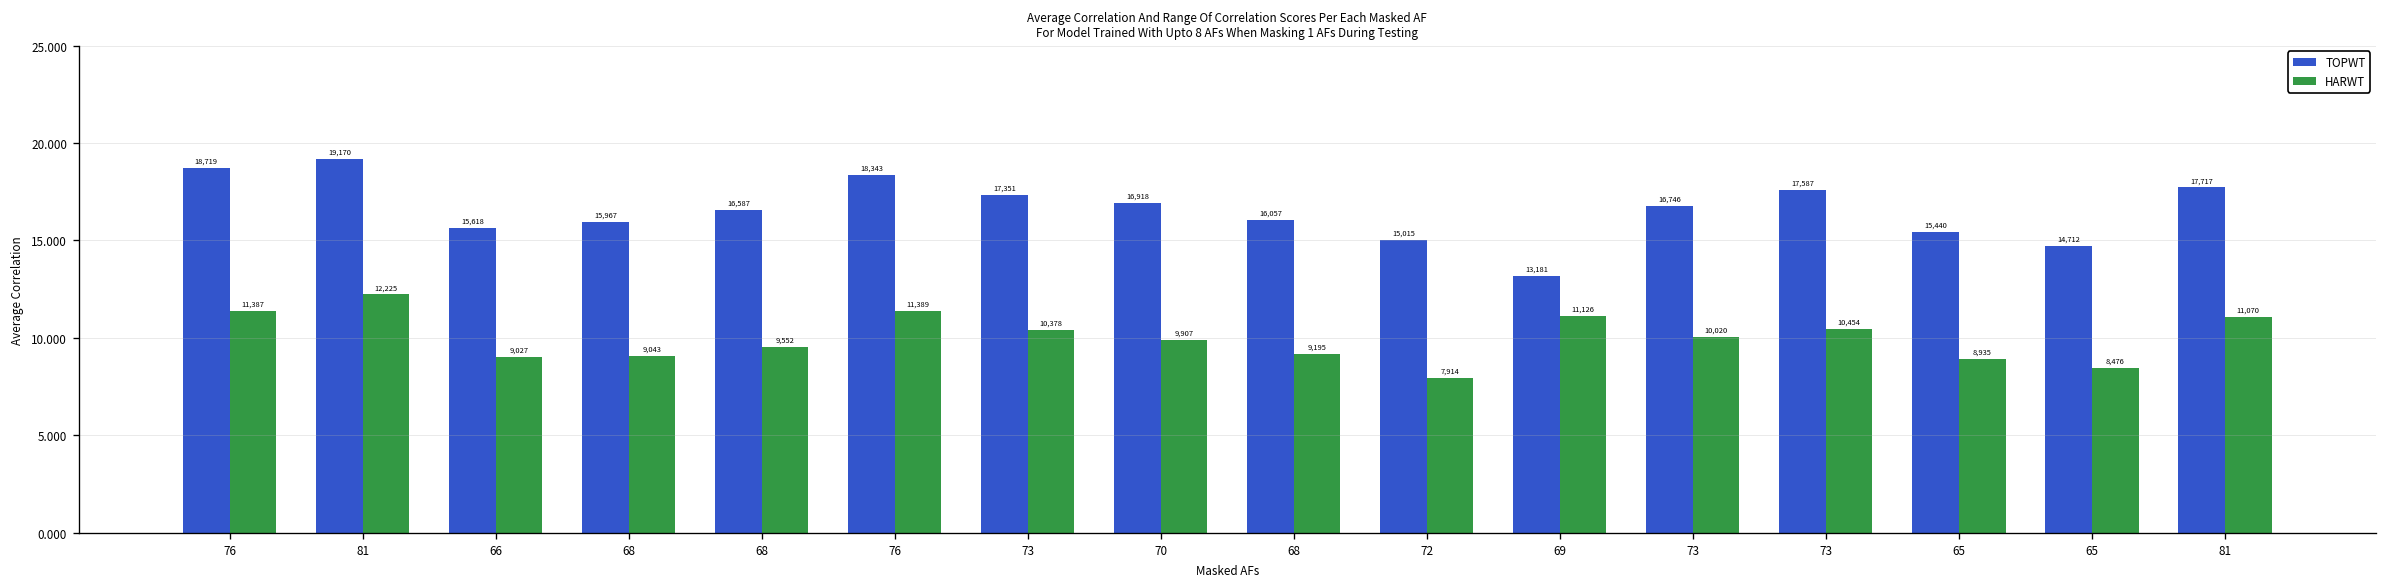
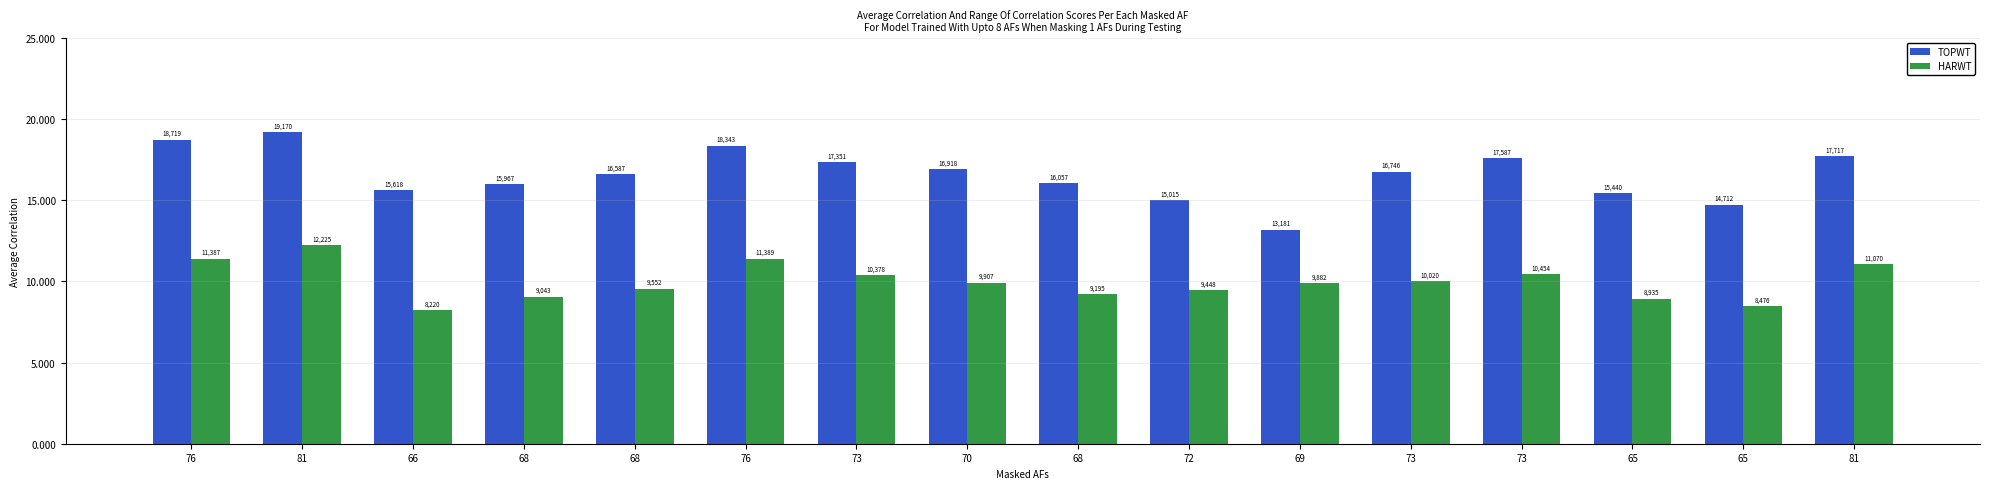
HARWT, 66: 9,027 -> 8,220
HARWT, 72: 7,914 -> 9,448
HARWT, 69: 11,126 -> 9,882
